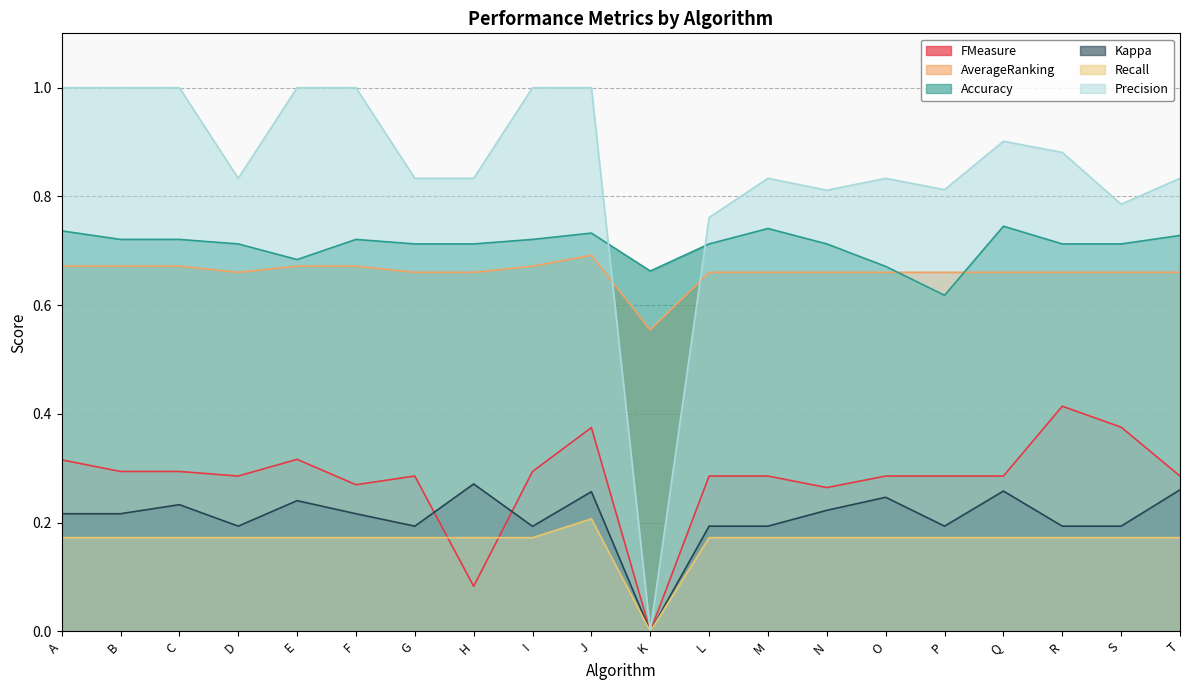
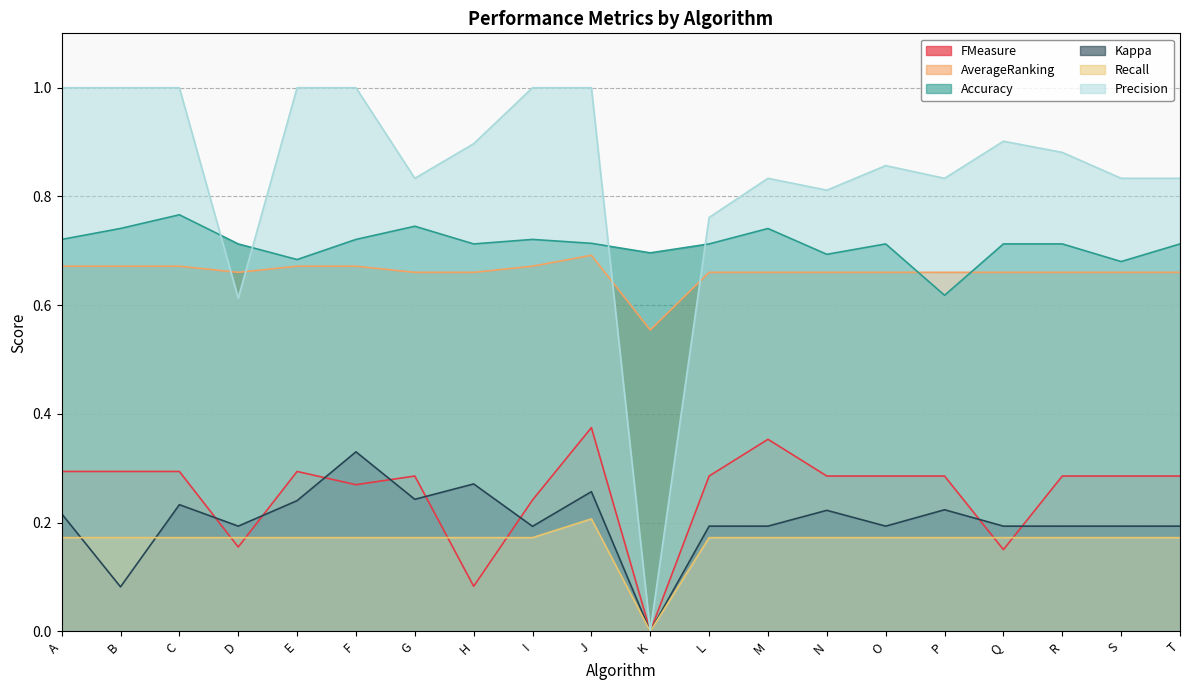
FMeasure, A: 0.32 -> 0.29
Accuracy, A: 0.74 -> 0.72
Accuracy, B: 0.72 -> 0.74
Kappa, B: 0.22 -> 0.08
Accuracy, C: 0.72 -> 0.77
FMeasure, D: 0.29 -> 0.16
Precision, D: 0.83 -> 0.61
FMeasure, E: 0.32 -> 0.29
Kappa, F: 0.22 -> 0.33
Accuracy, G: 0.71 -> 0.75
Kappa, G: 0.19 -> 0.24
Precision, H: 0.83 -> 0.90
FMeasure, I: 0.29 -> 0.24
Accuracy, J: 0.73 -> 0.71
Accuracy, K: 0.66 -> 0.70
FMeasure, M: 0.29 -> 0.35
FMeasure, N: 0.26 -> 0.29
Accuracy, N: 0.71 -> 0.69
Accuracy, O: 0.67 -> 0.71
Kappa, O: 0.25 -> 0.19
Precision, O: 0.83 -> 0.86
Kappa, P: 0.19 -> 0.22
Precision, P: 0.81 -> 0.83
FMeasure, Q: 0.29 -> 0.15
Accuracy, Q: 0.75 -> 0.71
Kappa, Q: 0.26 -> 0.19
FMeasure, R: 0.41 -> 0.29
FMeasure, S: 0.38 -> 0.29
Accuracy, S: 0.71 -> 0.68
Precision, S: 0.79 -> 0.83
Accuracy, T: 0.73 -> 0.71
Kappa, T: 0.26 -> 0.19
